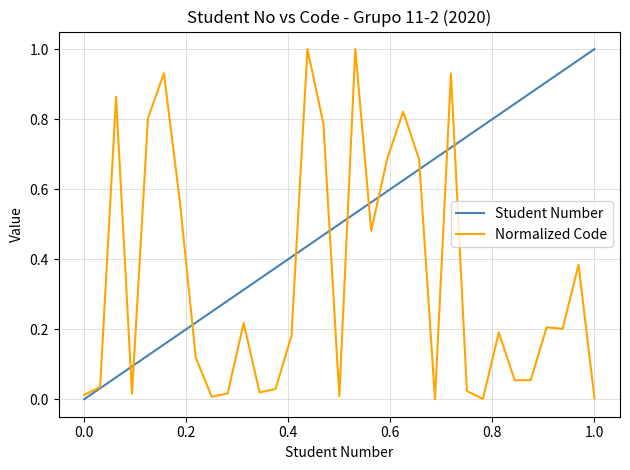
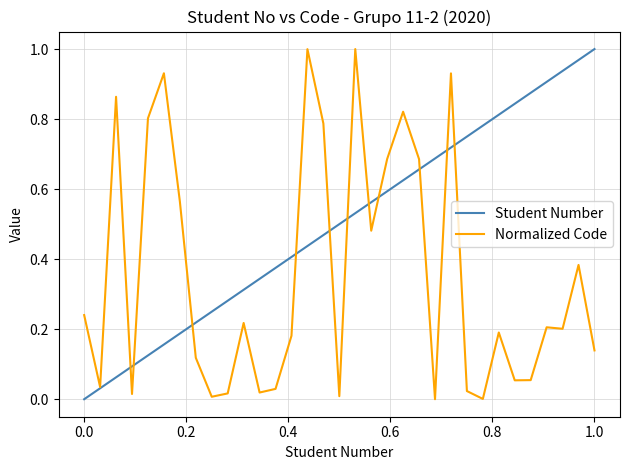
Normalized Code, 0.0: 0.01 -> 0.24
Normalized Code, 1.0: 0.00 -> 0.14
